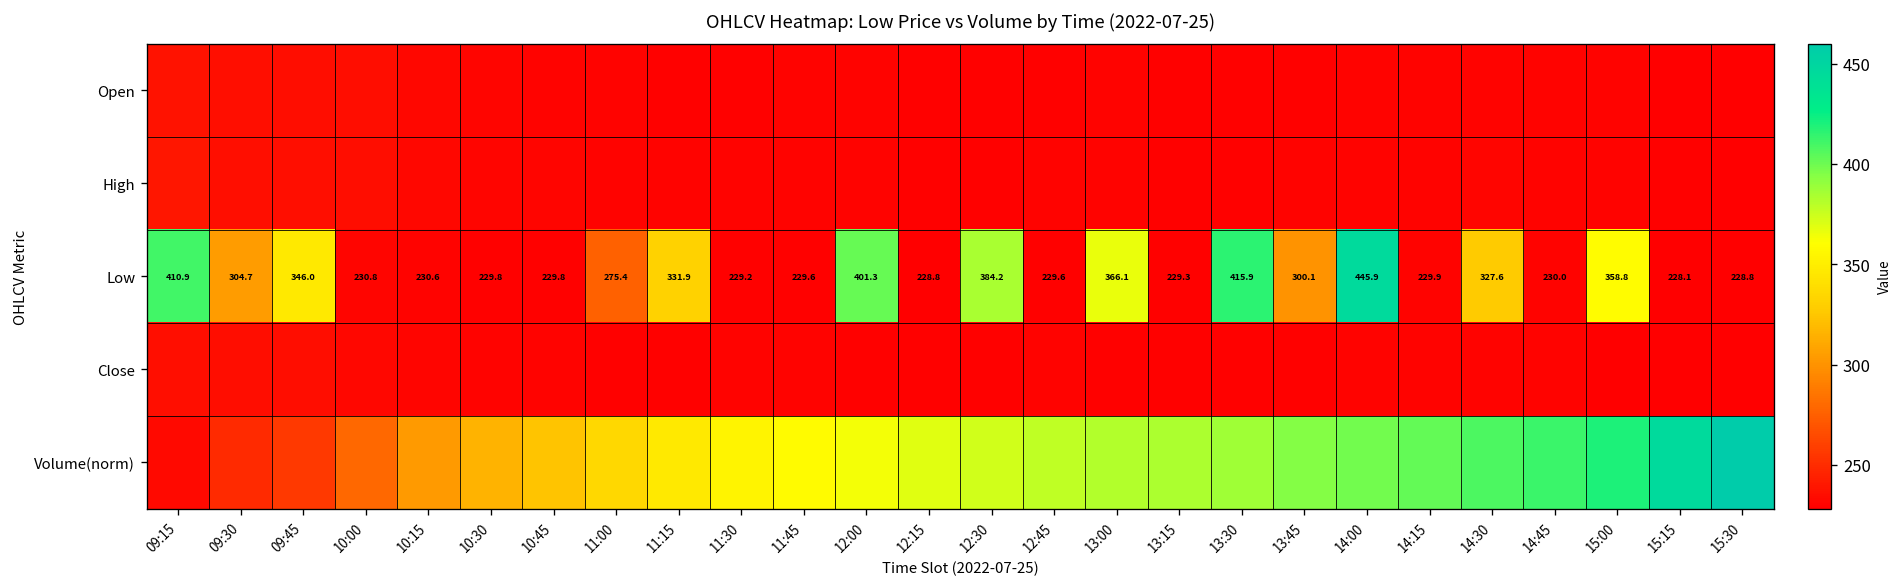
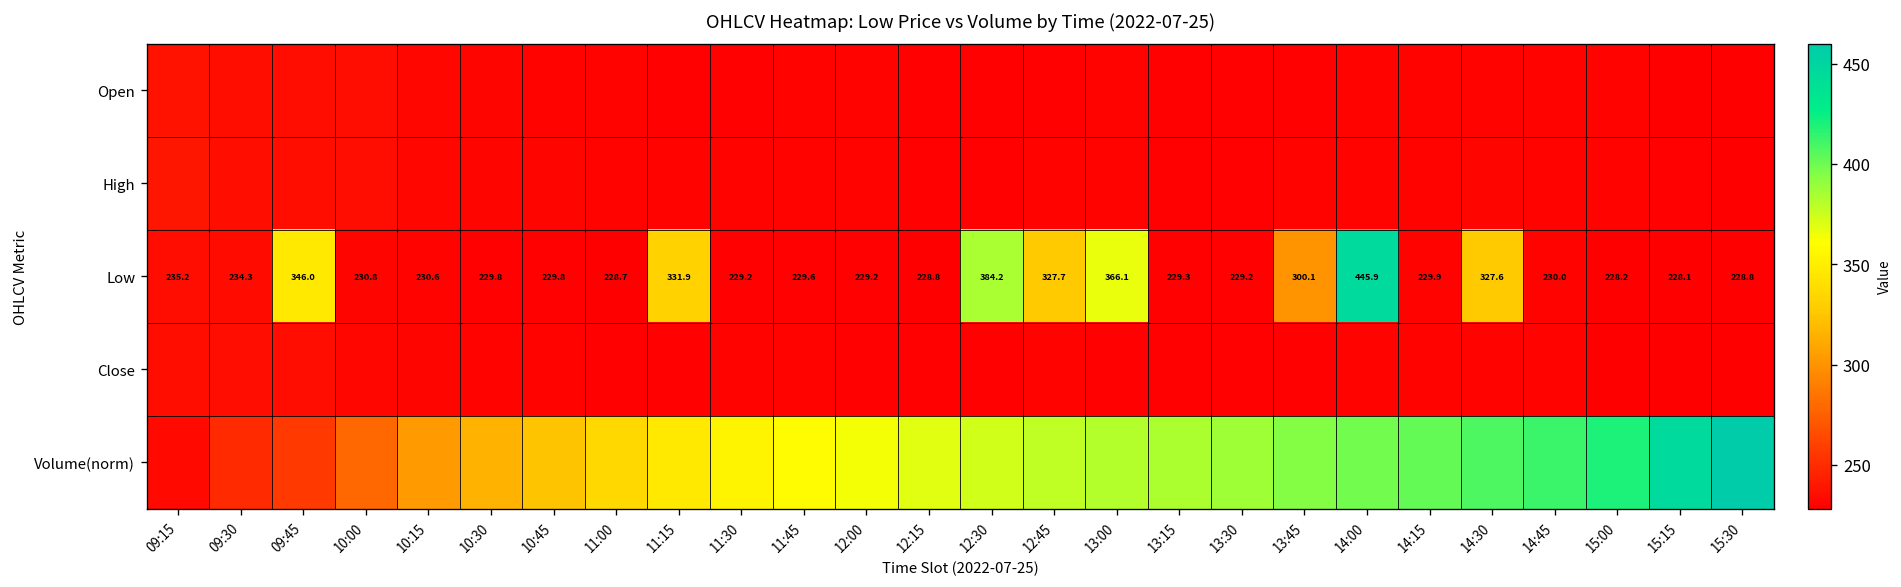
Low, 09:15: 410.9 -> 235.2
Low, 09:30: 304.7 -> 234.3
Low, 11:00: 275.4 -> 228.7
Low, 12:00: 401.3 -> 229.2
Low, 12:45: 229.6 -> 327.7
Low, 13:30: 415.9 -> 229.2
Low, 15:00: 358.8 -> 228.2
